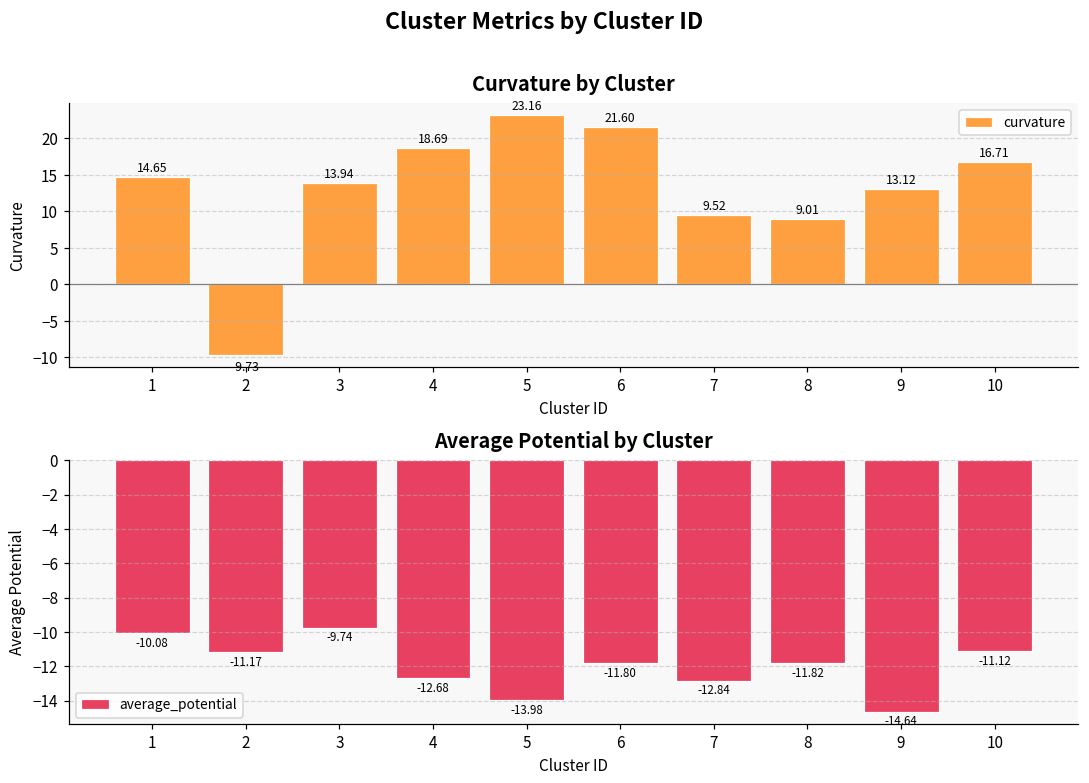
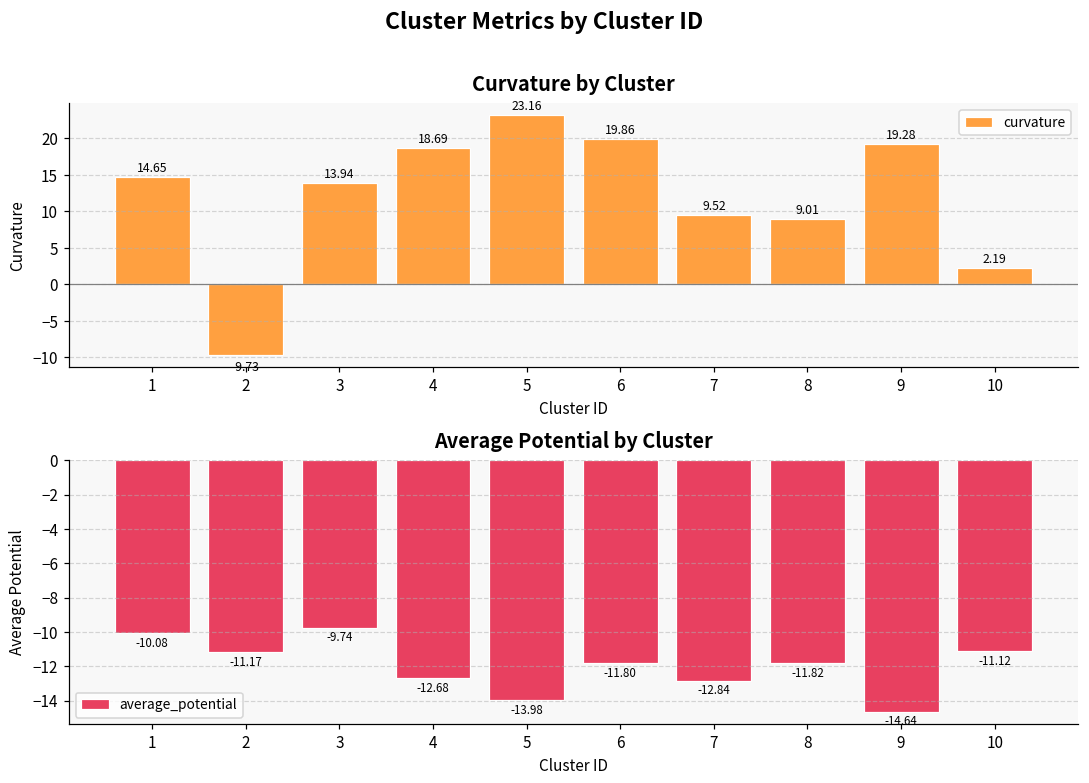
Curvature by Cluster, 6: 21.60 -> 19.86
Curvature by Cluster, 9: 13.12 -> 19.28
Curvature by Cluster, 10: 16.71 -> 2.19
